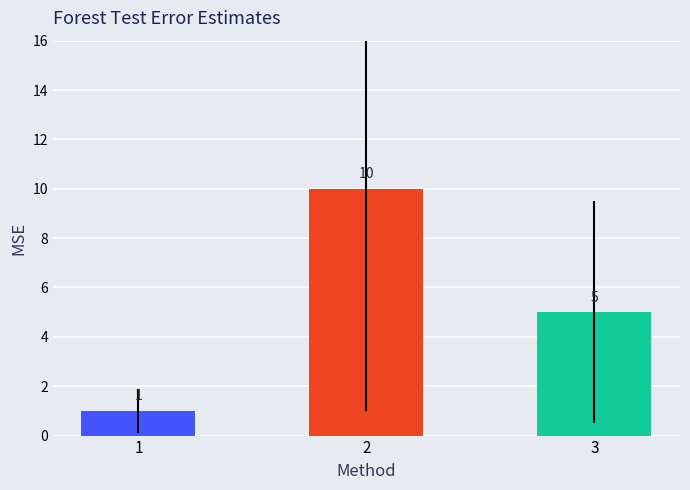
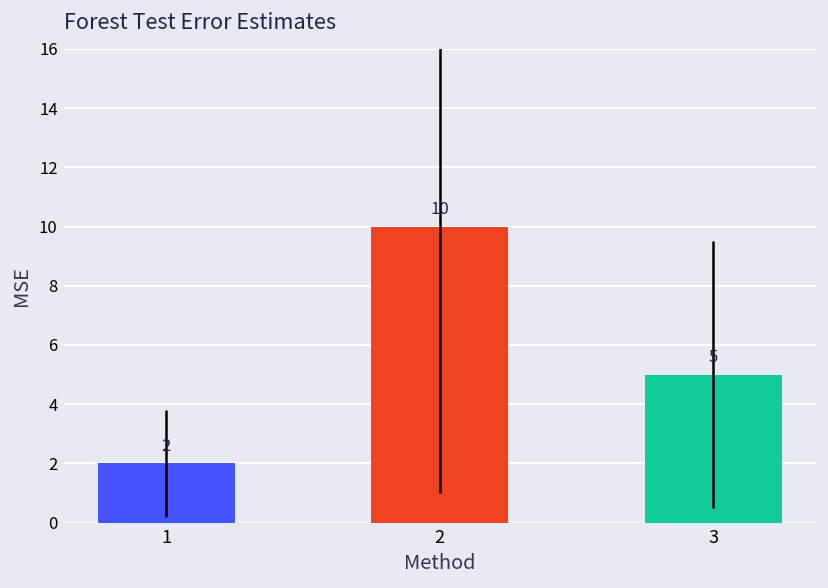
1: 1 -> 2
